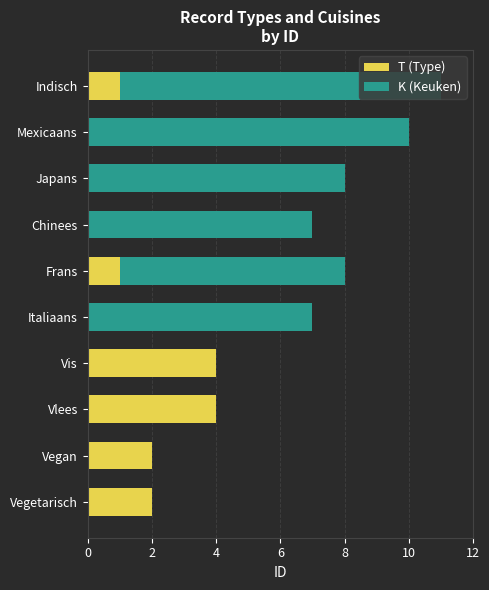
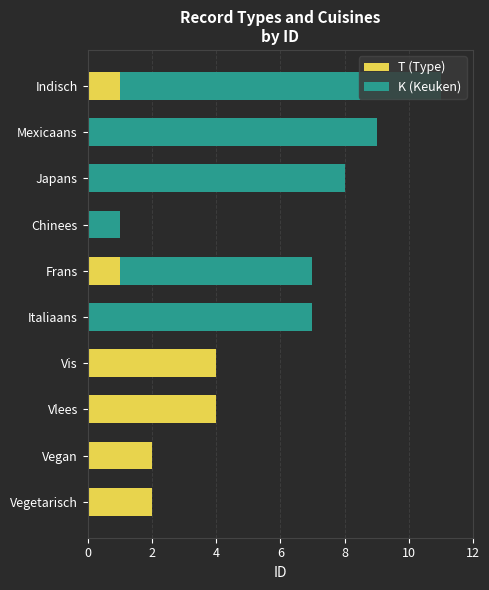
K (Keuken), Mexicaans: 10 -> 9
K (Keuken), Chinees: 7 -> 1
K (Keuken), Frans: 7 -> 6
